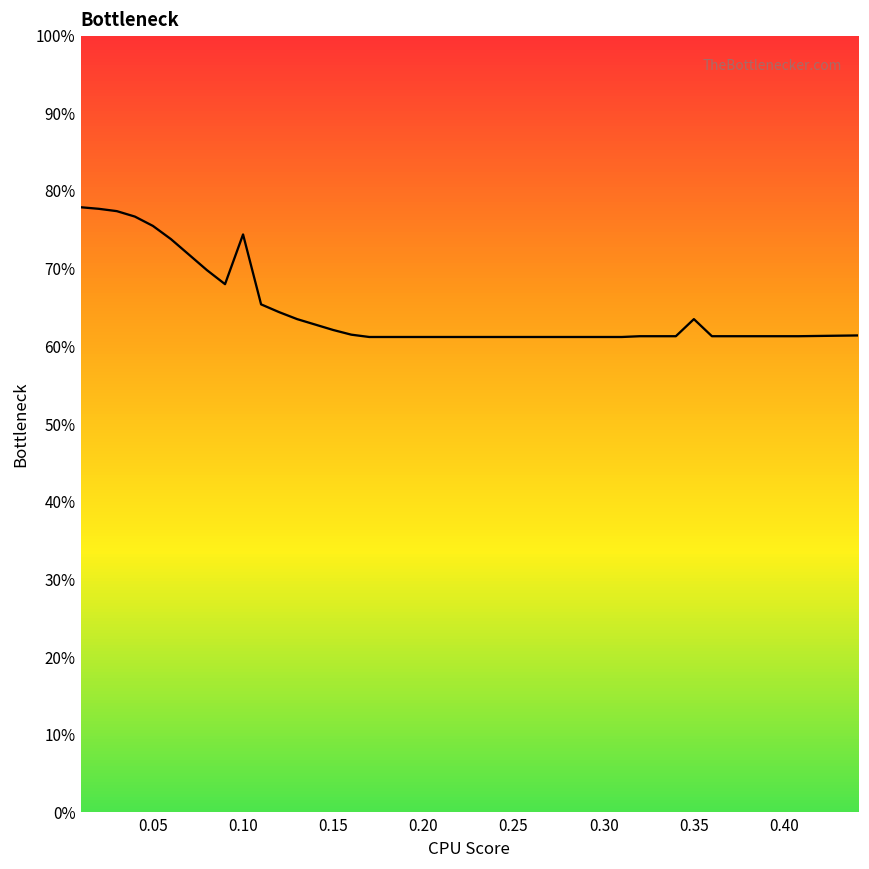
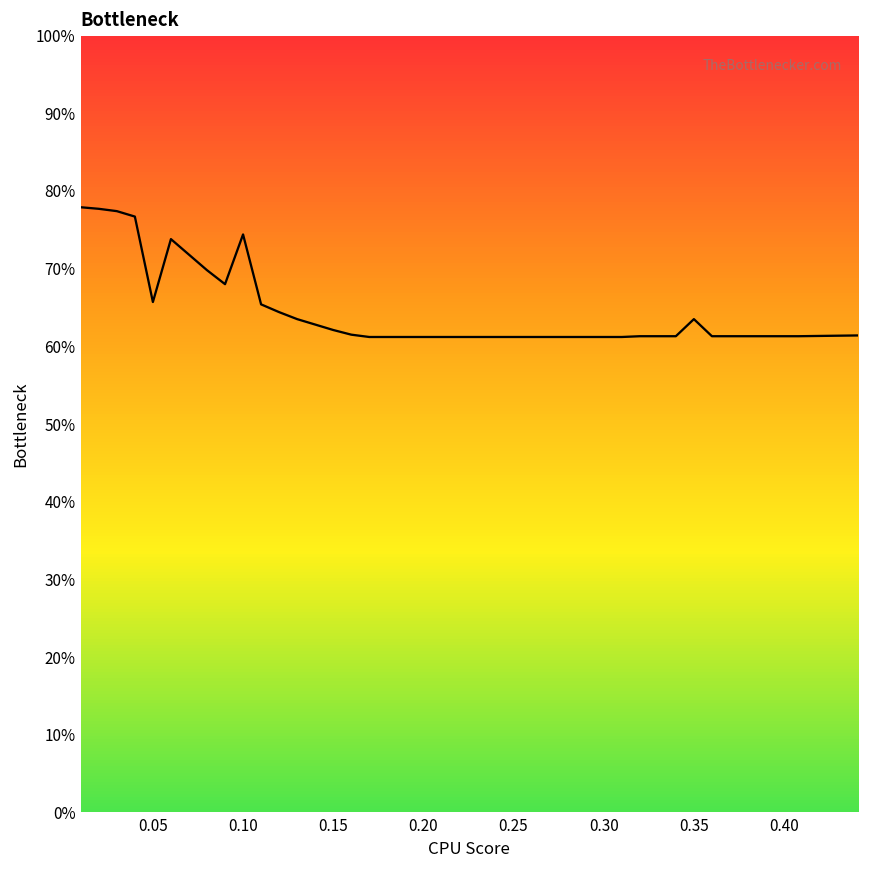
0.05: 76% -> 66%
